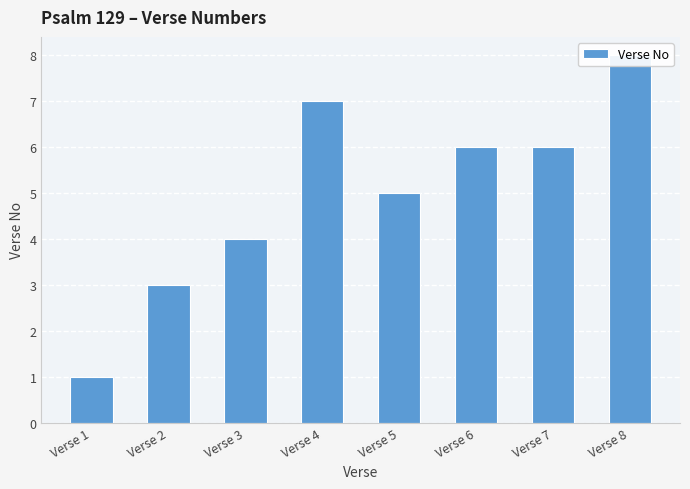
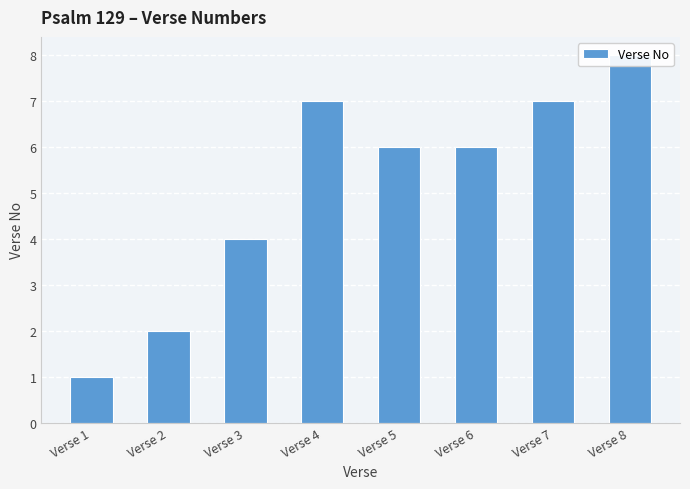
Verse 2: 3 -> 2
Verse 5: 5 -> 6
Verse 7: 6 -> 7
